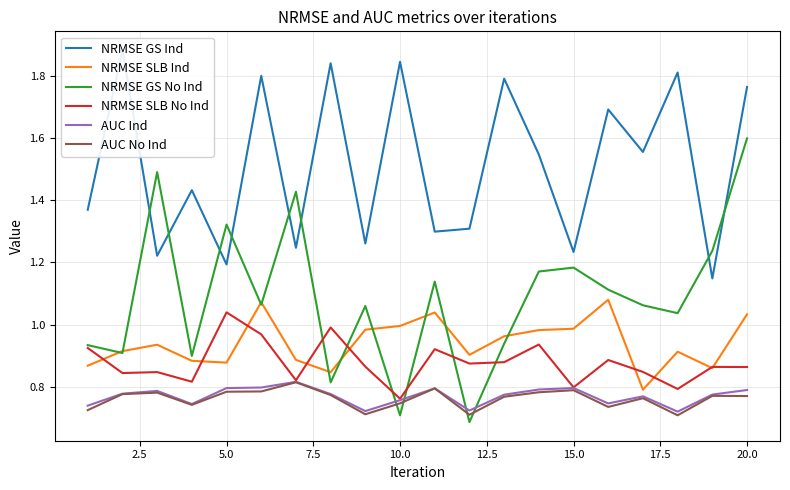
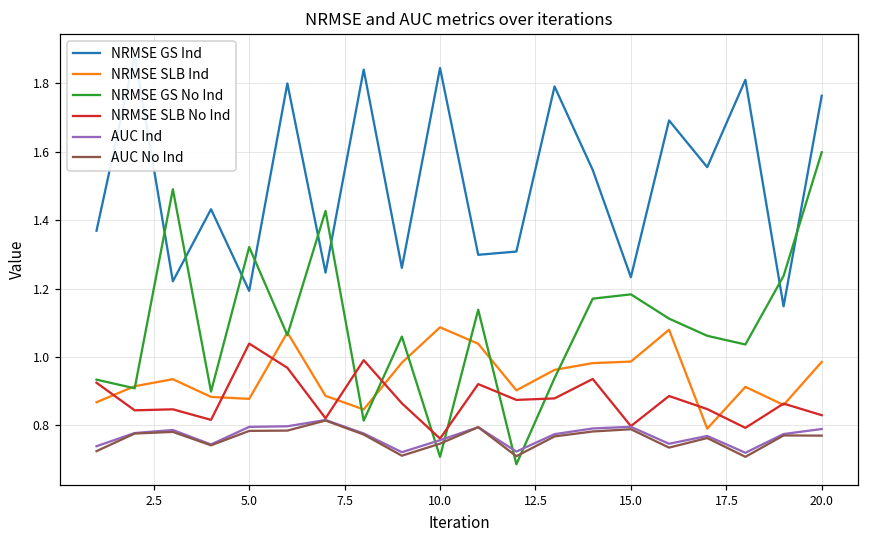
NRMSE SLB Ind, 10.0: 1.00 -> 1.09
NRMSE SLB Ind, 20.0: 1.03 -> 0.99
NRMSE SLB No Ind, 20.0: 0.86 -> 0.83
